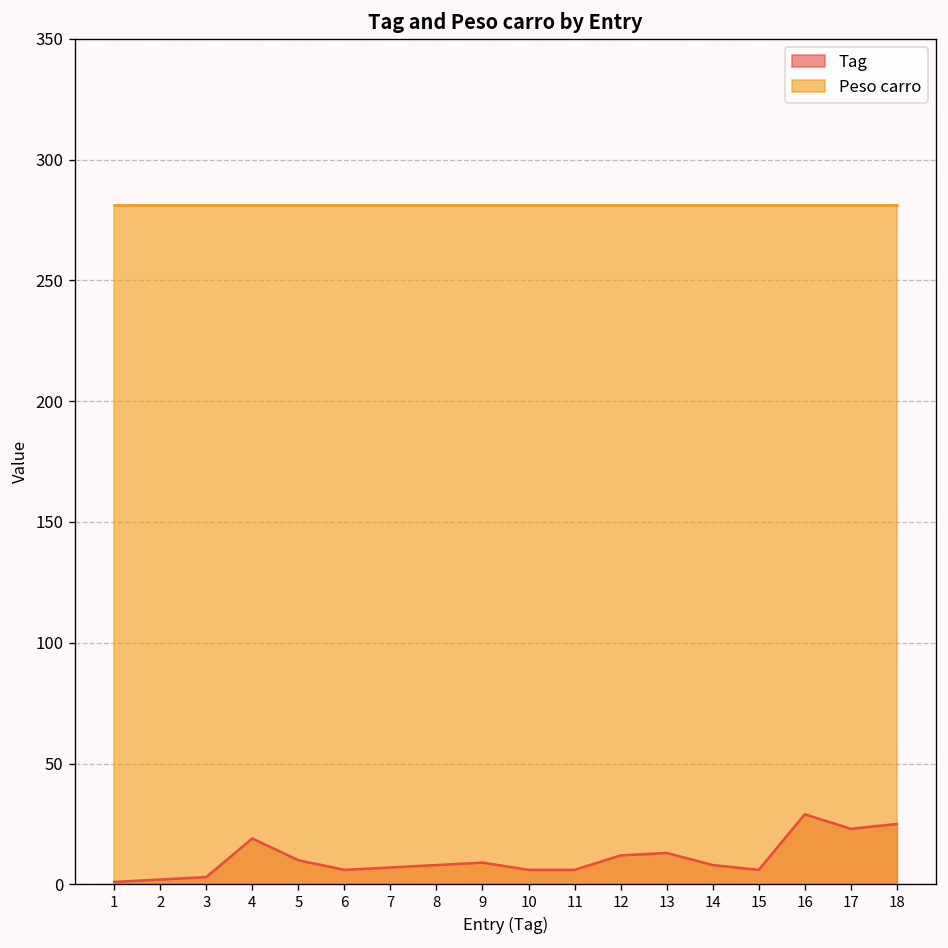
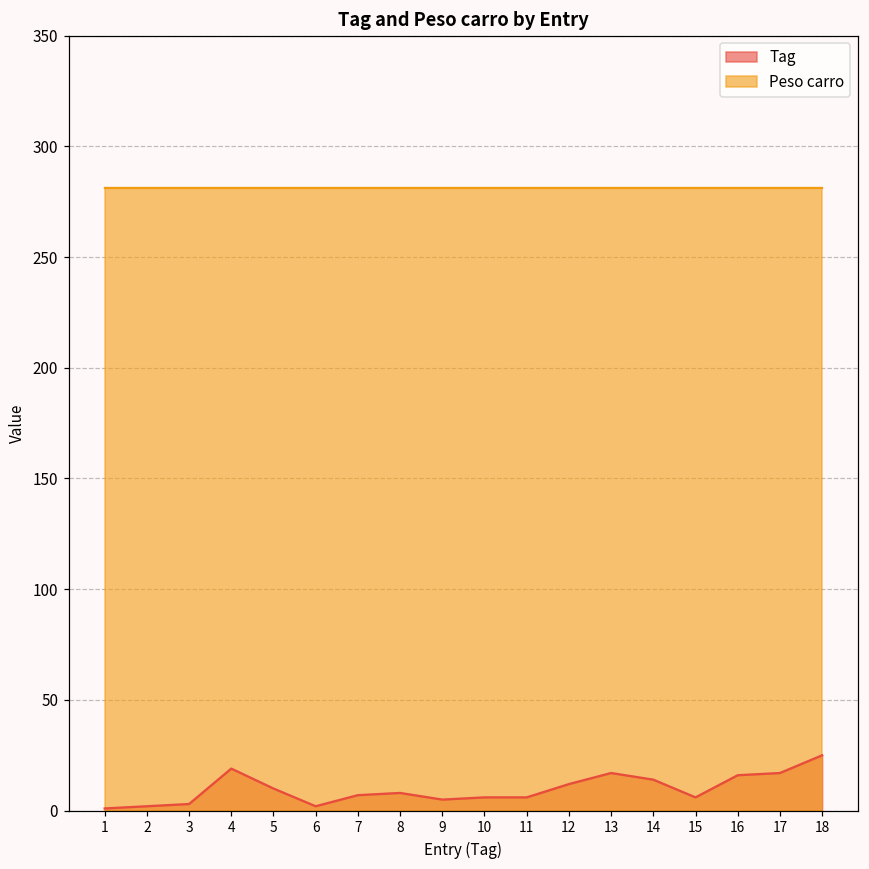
Tag, 6: 6 -> 2
Tag, 9: 9 -> 5
Tag, 13: 13 -> 17
Tag, 14: 8 -> 14
Tag, 16: 29 -> 16
Tag, 17: 23 -> 17
